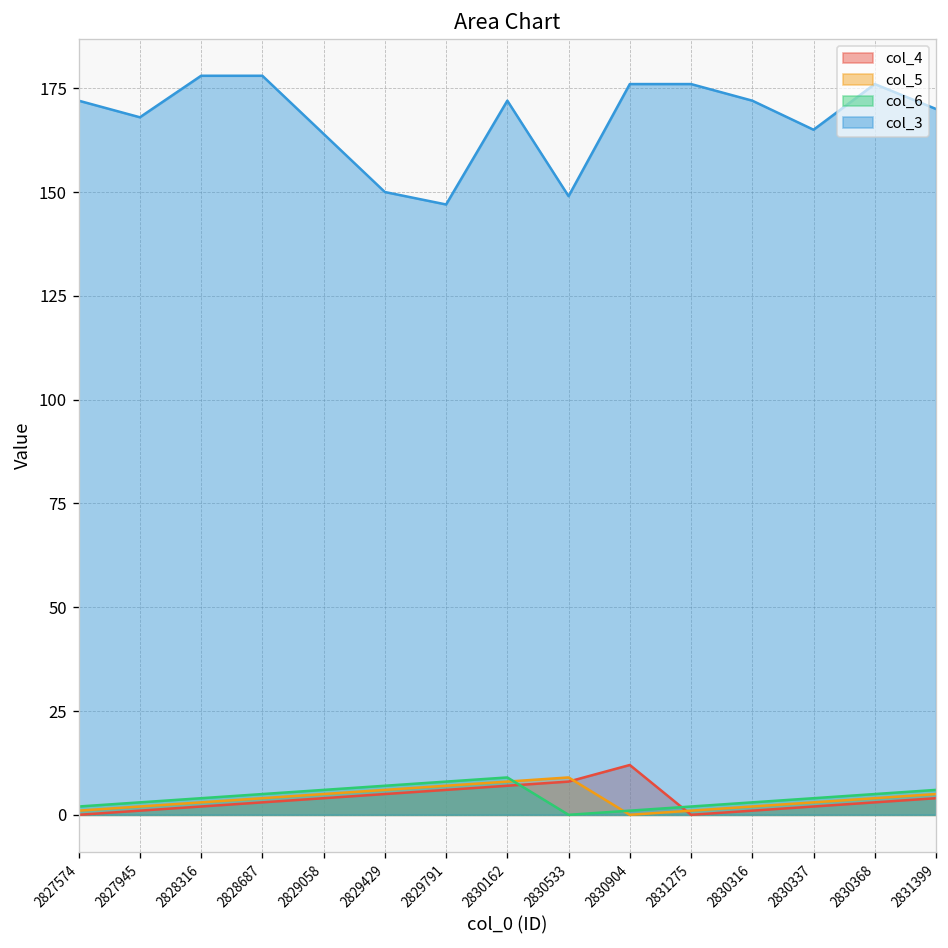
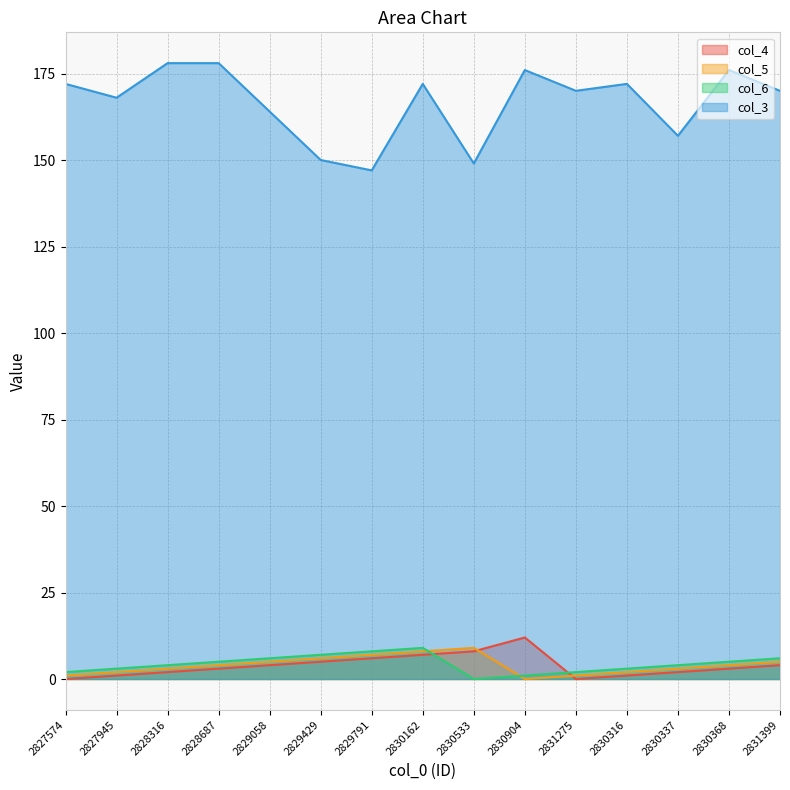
col_3, 2831275: 176 -> 170
col_3, 2830337: 165 -> 157
